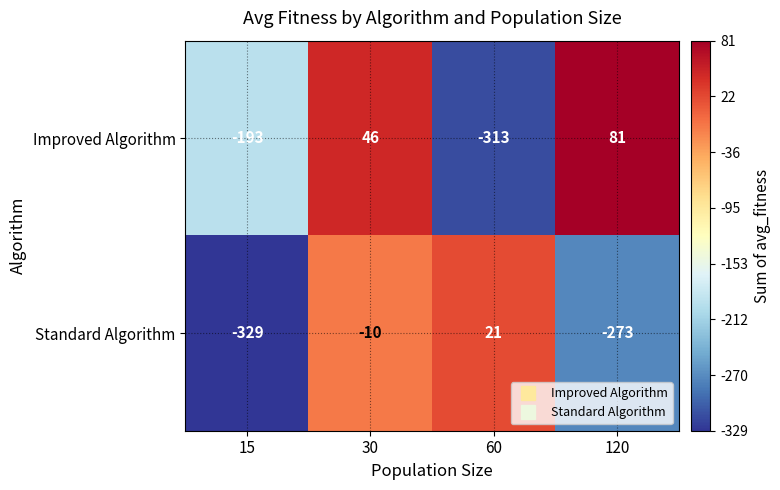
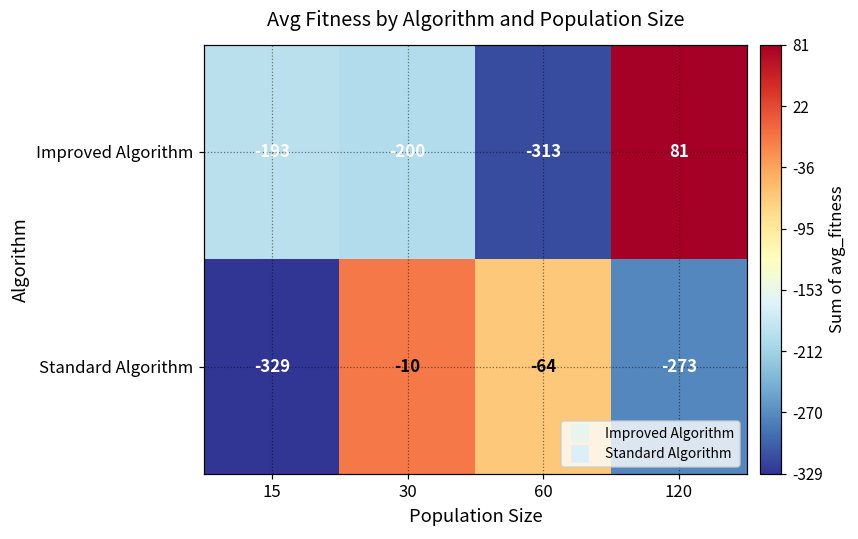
Improved Algorithm, 30: 46 -> -200
Standard Algorithm, 60: 21 -> -64
